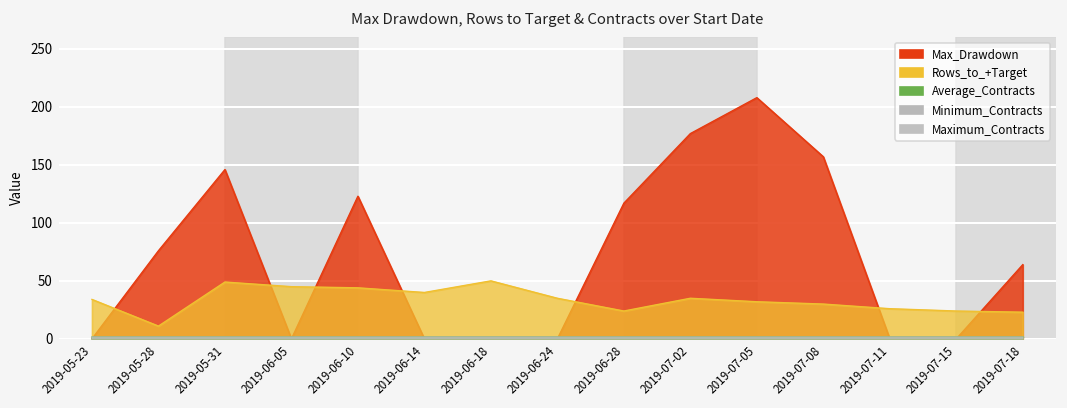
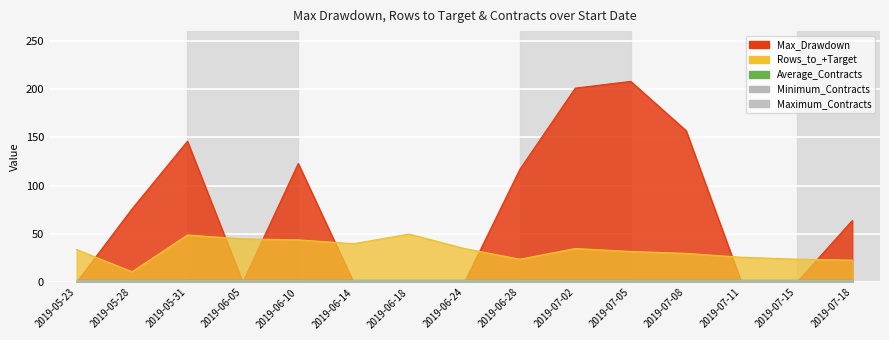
Max_Drawdown, 2019-07-02: 180 -> 200
